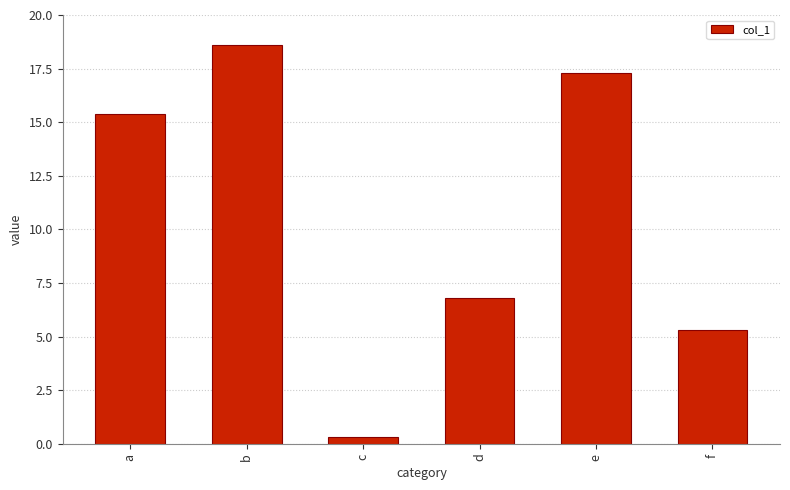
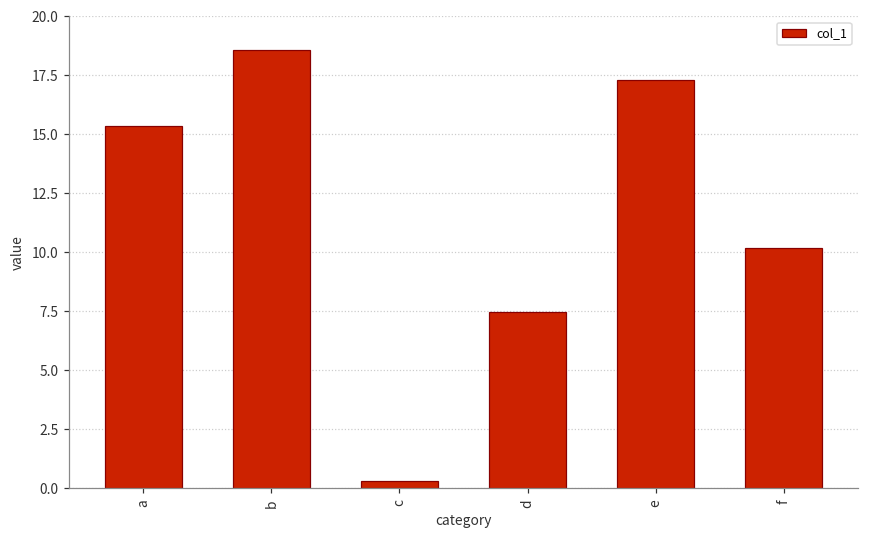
d: 6.8 -> 7.5
f: 5.3 -> 10.2
